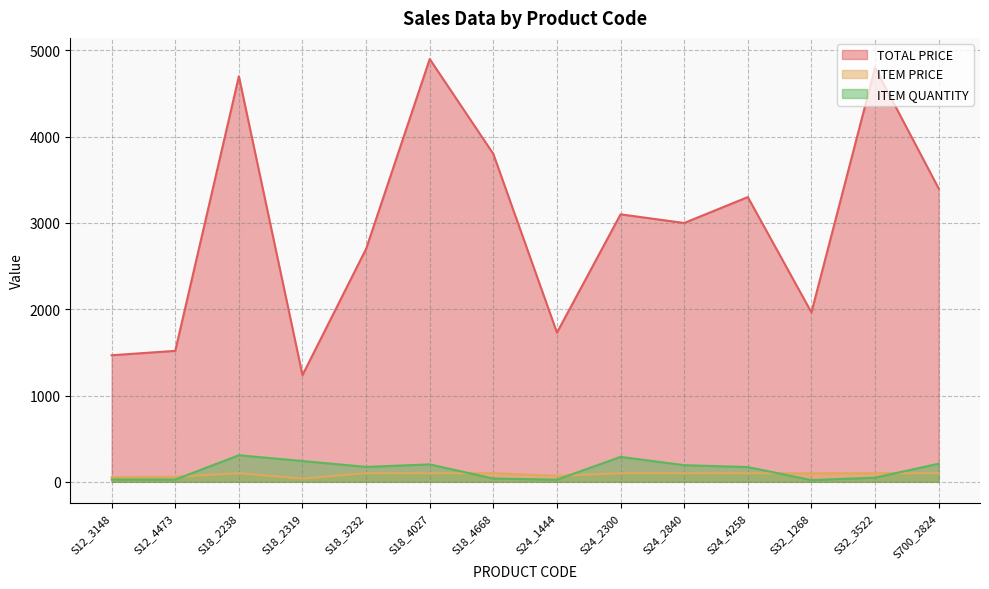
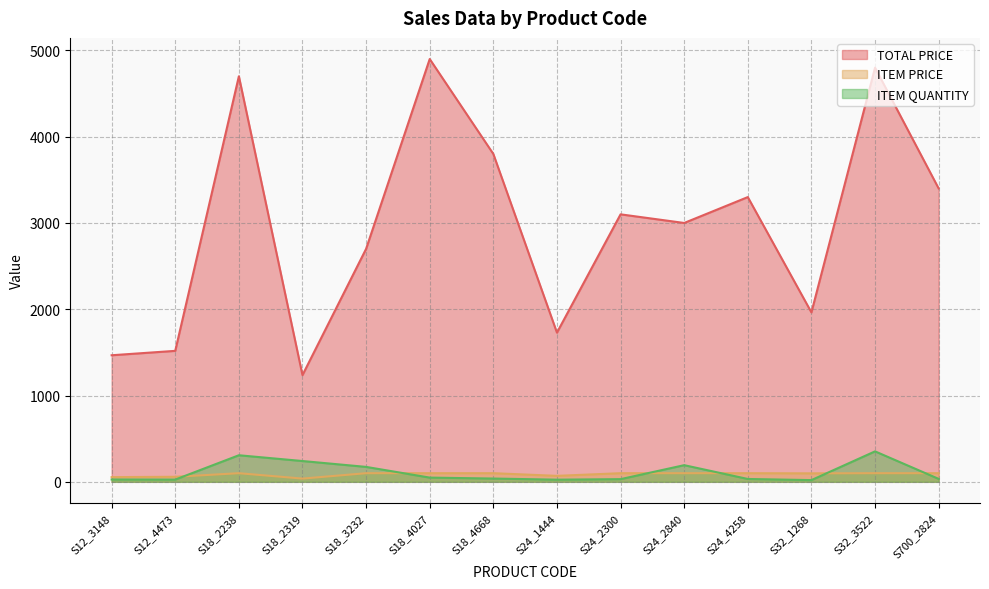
ITEM QUANTITY, S18_4027: 200 -> 0
ITEM QUANTITY, S24_2300: 300 -> 0
ITEM QUANTITY, S24_4258: 200 -> 0
ITEM QUANTITY, S32_3522: 0 -> 400
ITEM QUANTITY, S700_2824: 200 -> 0
